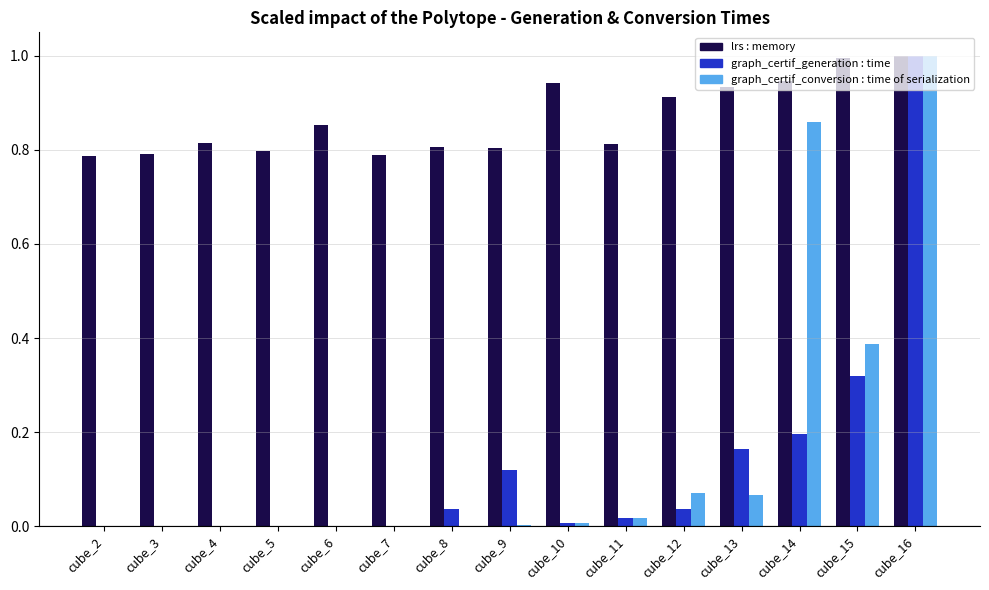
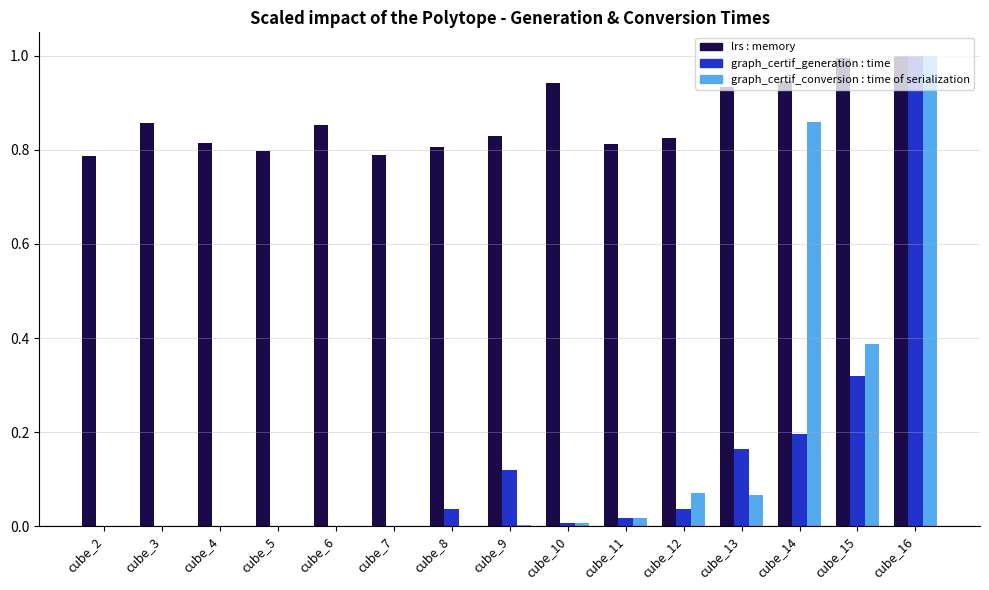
lrs : memory, cube_3: 0.79 -> 0.86
lrs : memory, cube_9: 0.80 -> 0.83
lrs : memory, cube_12: 0.91 -> 0.82
